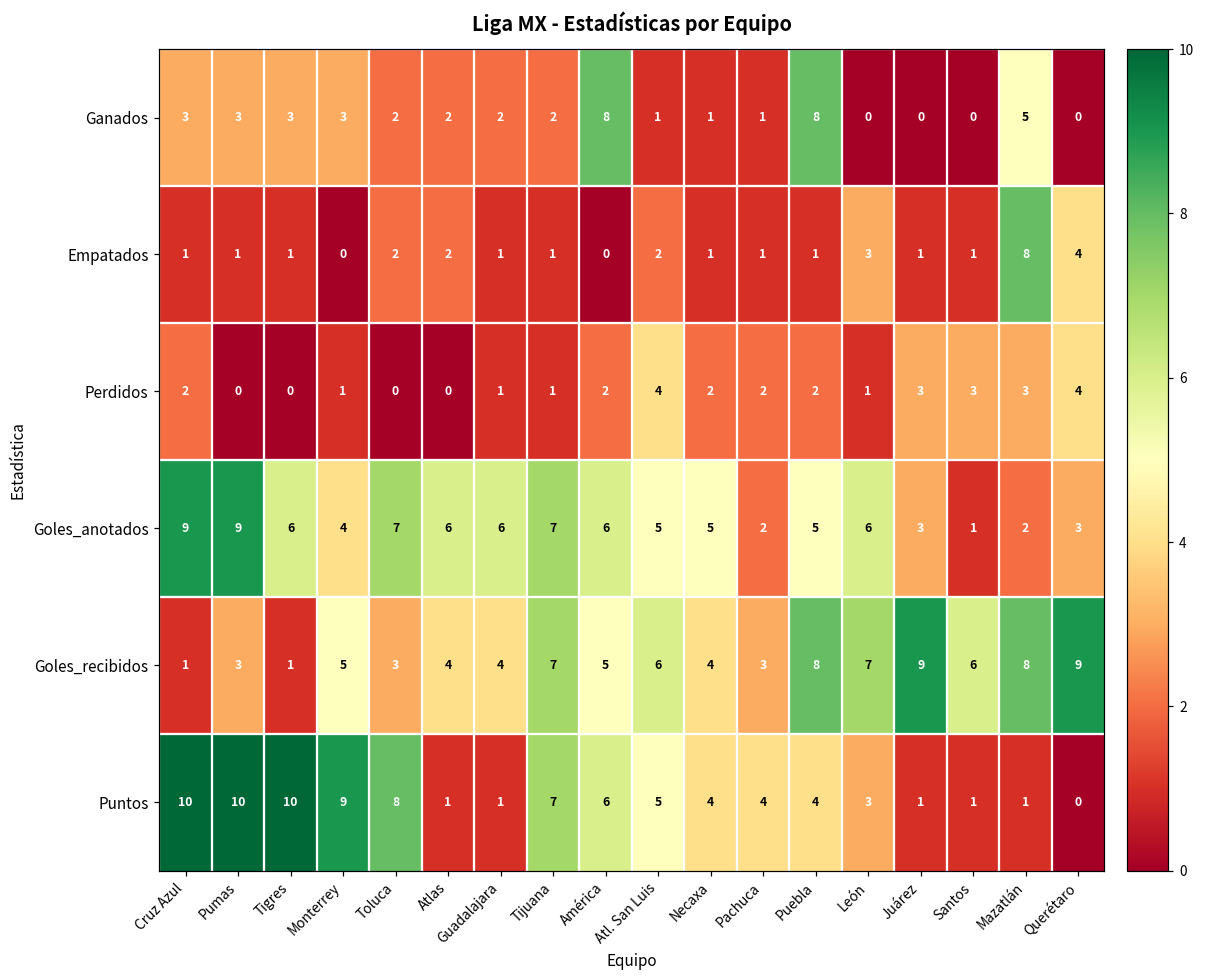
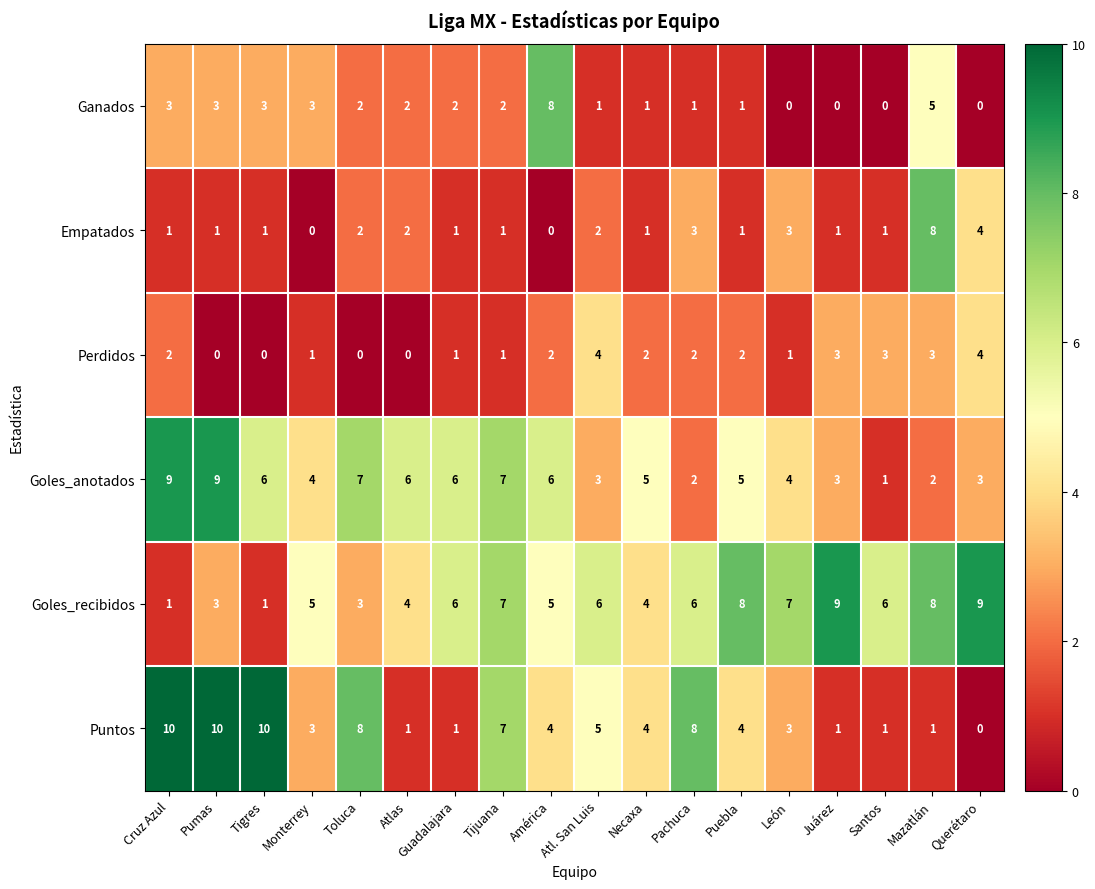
Ganados, Puebla: 8 -> 1
Empatados, Pachuca: 1 -> 3
Goles_anotados, Atl. San Luis: 5 -> 3
Goles_anotados, León: 6 -> 4
Goles_recibidos, Guadalajara: 4 -> 6
Goles_recibidos, Pachuca: 3 -> 6
Puntos, Monterrey: 9 -> 3
Puntos, América: 6 -> 4
Puntos, Pachuca: 4 -> 8
